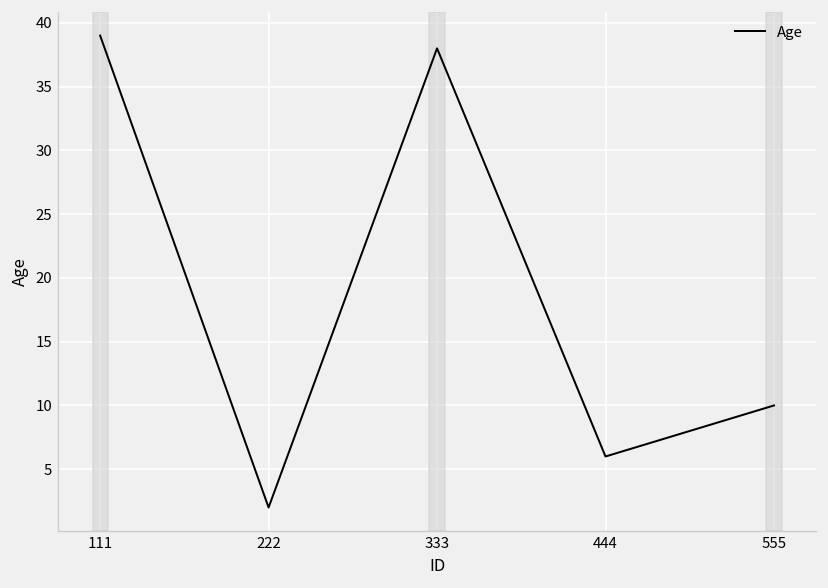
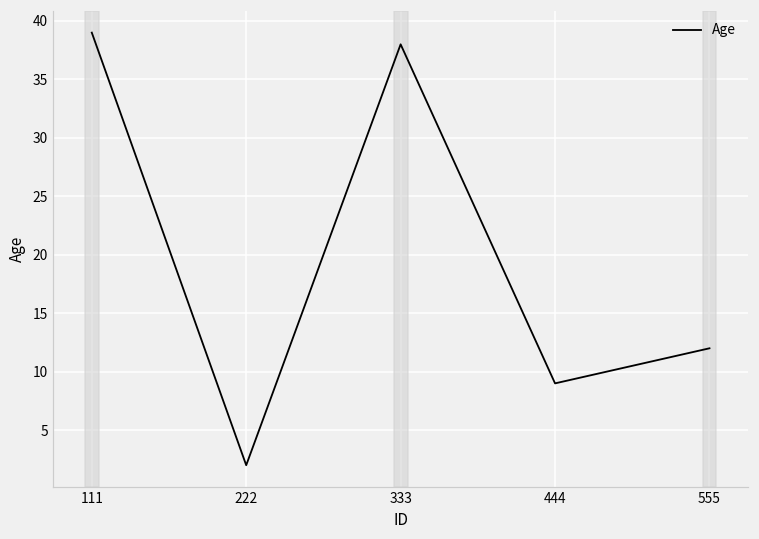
444: 6 -> 9
555: 10 -> 12
